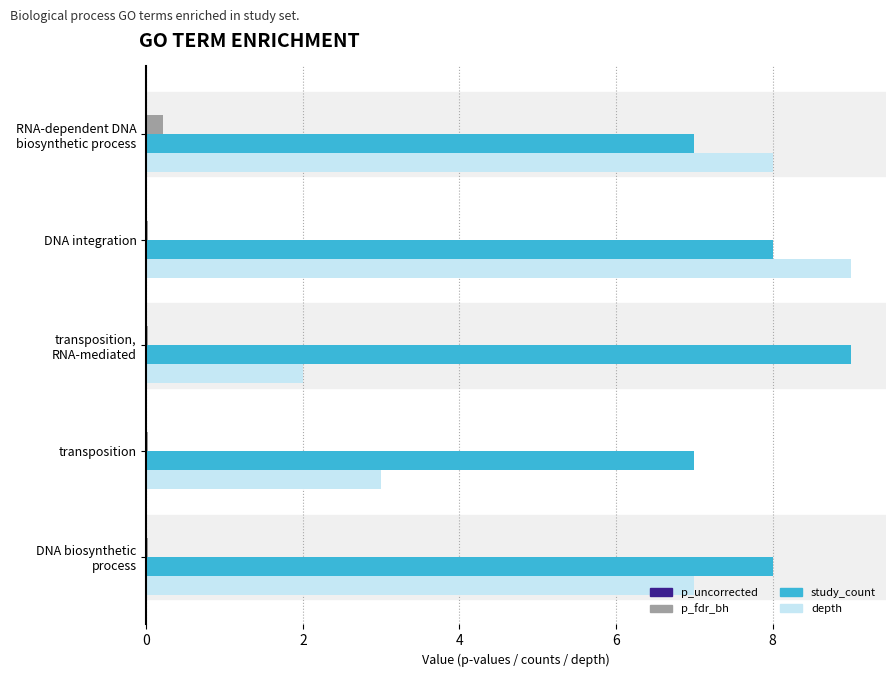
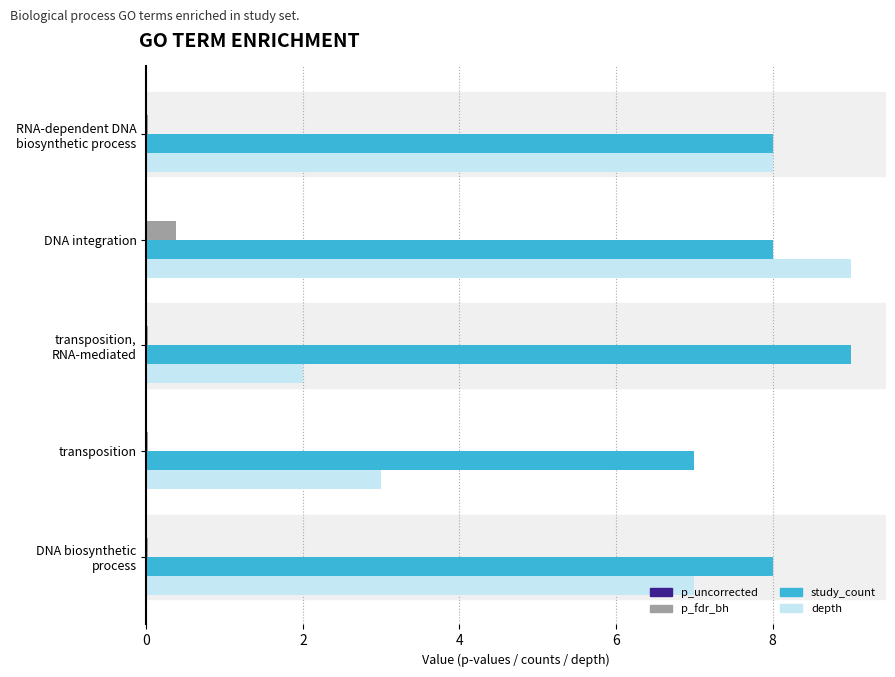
p_fdr_bh, RNA-dependent DNA biosynthetic process: 0.2 -> 0.0
study_count, RNA-dependent DNA biosynthetic process: 7 -> 8
p_fdr_bh, DNA integration: 0.0 -> 0.4
